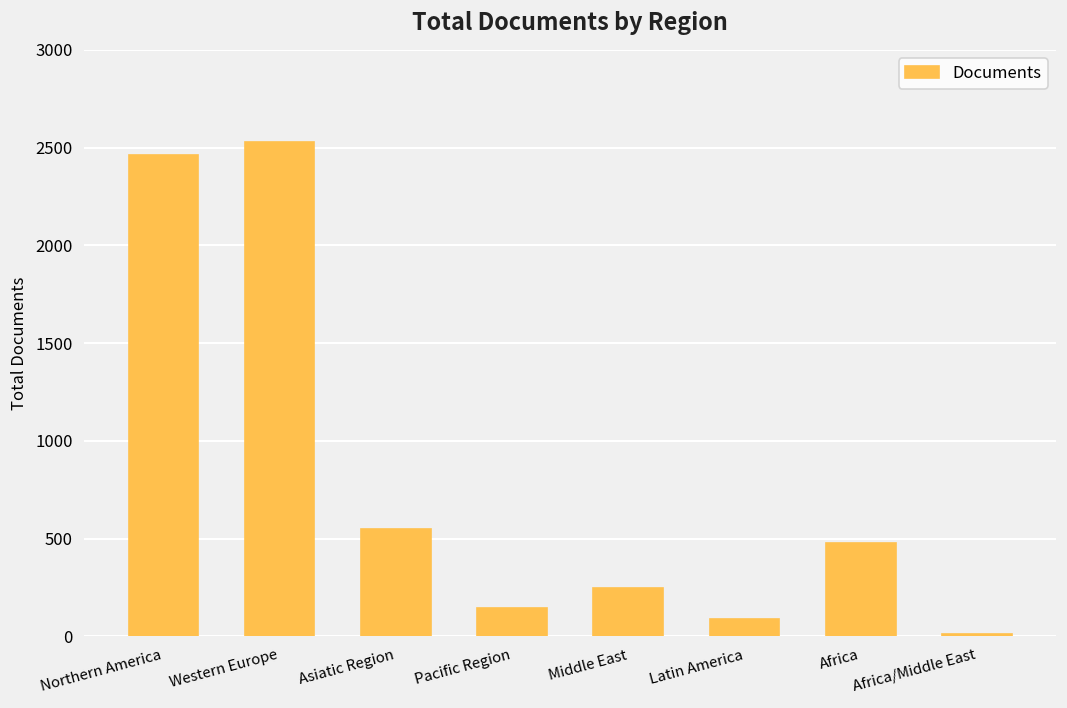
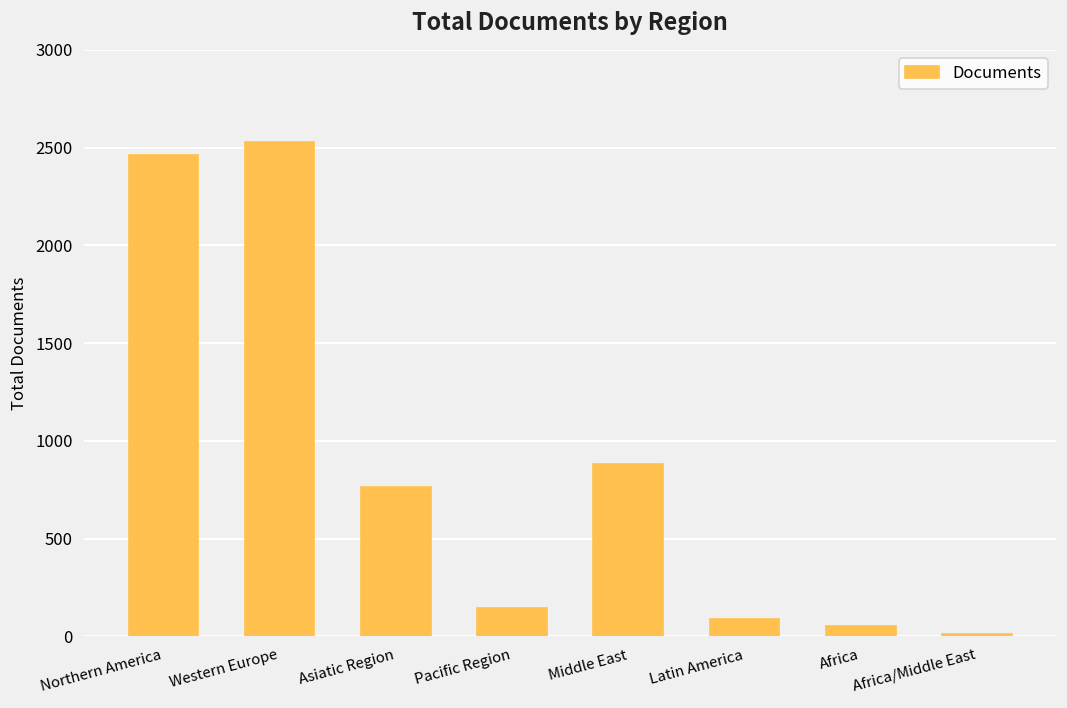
Asiatic Region: 550 -> 760
Middle East: 250 -> 880
Africa: 480 -> 50
